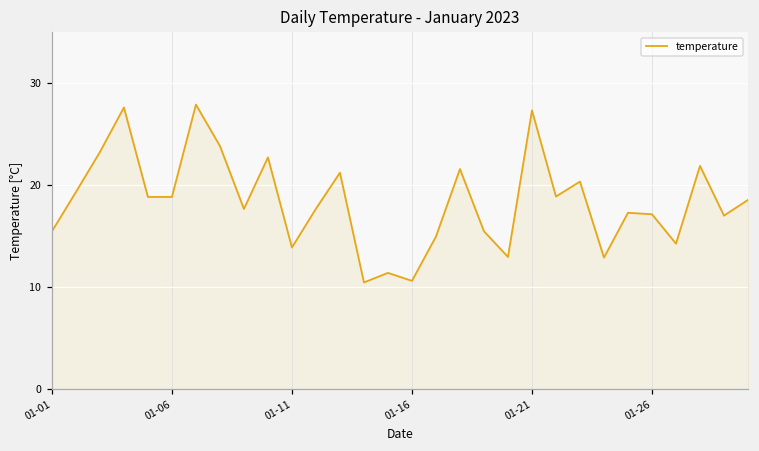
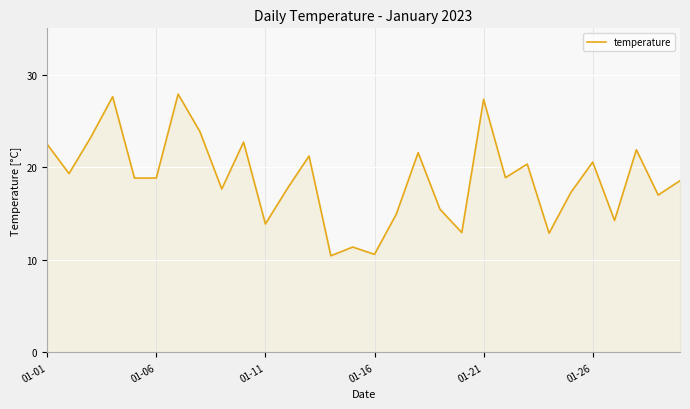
01-01: 15 -> 22
01-26: 17 -> 21
